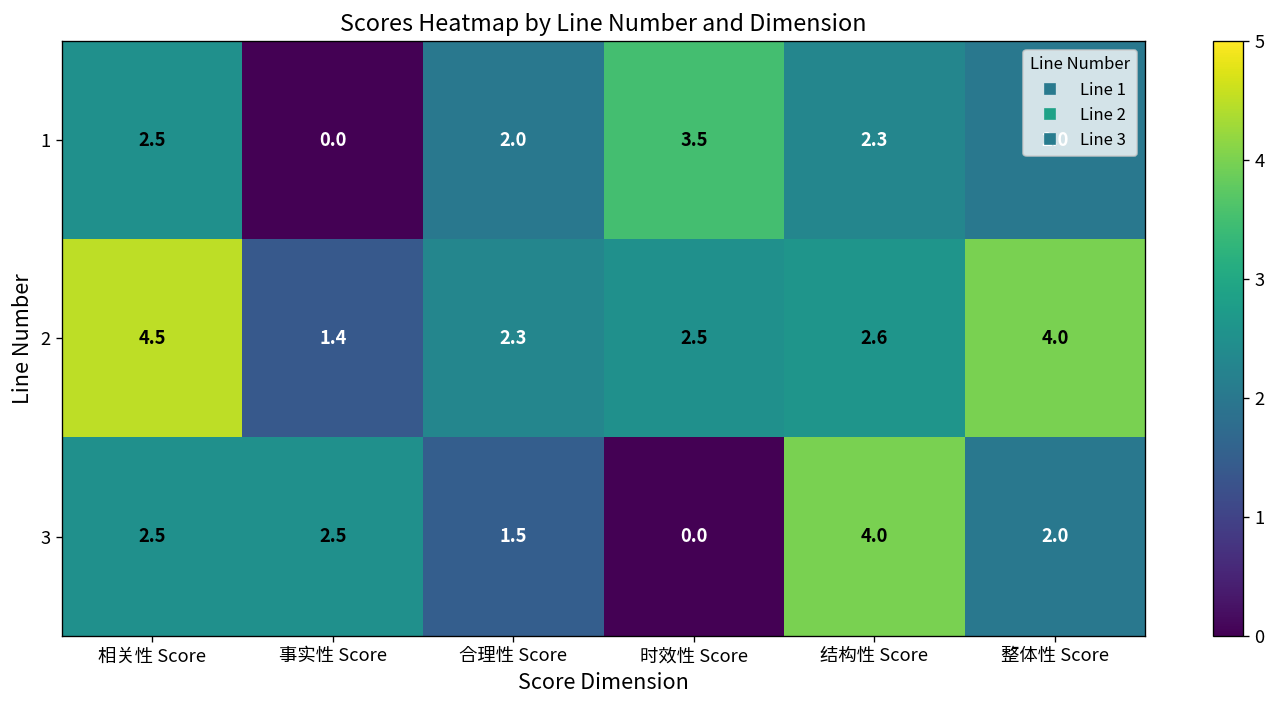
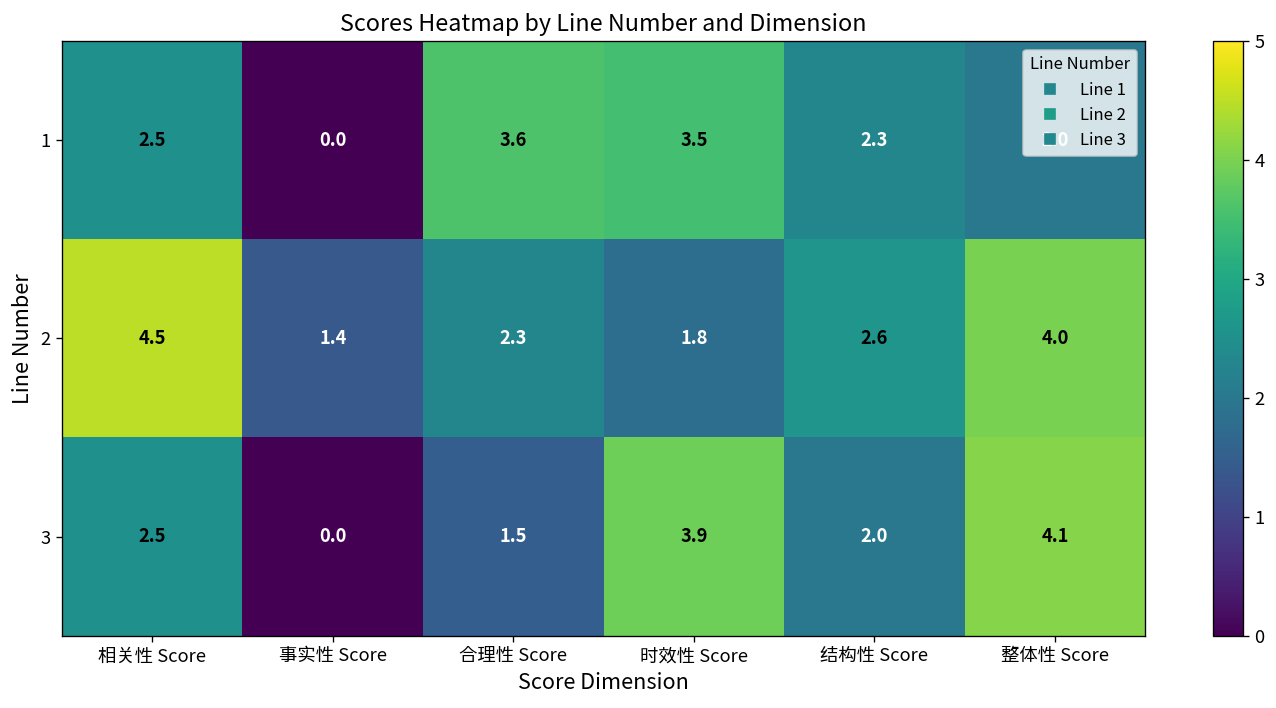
1, 合理性 Score: 2.0 -> 3.6
2, 时效性 Score: 2.5 -> 1.8
3, 事实性 Score: 2.5 -> 0.0
3, 时效性 Score: 0.0 -> 3.9
3, 结构性 Score: 4.0 -> 2.0
3, 整体性 Score: 2.0 -> 4.1
